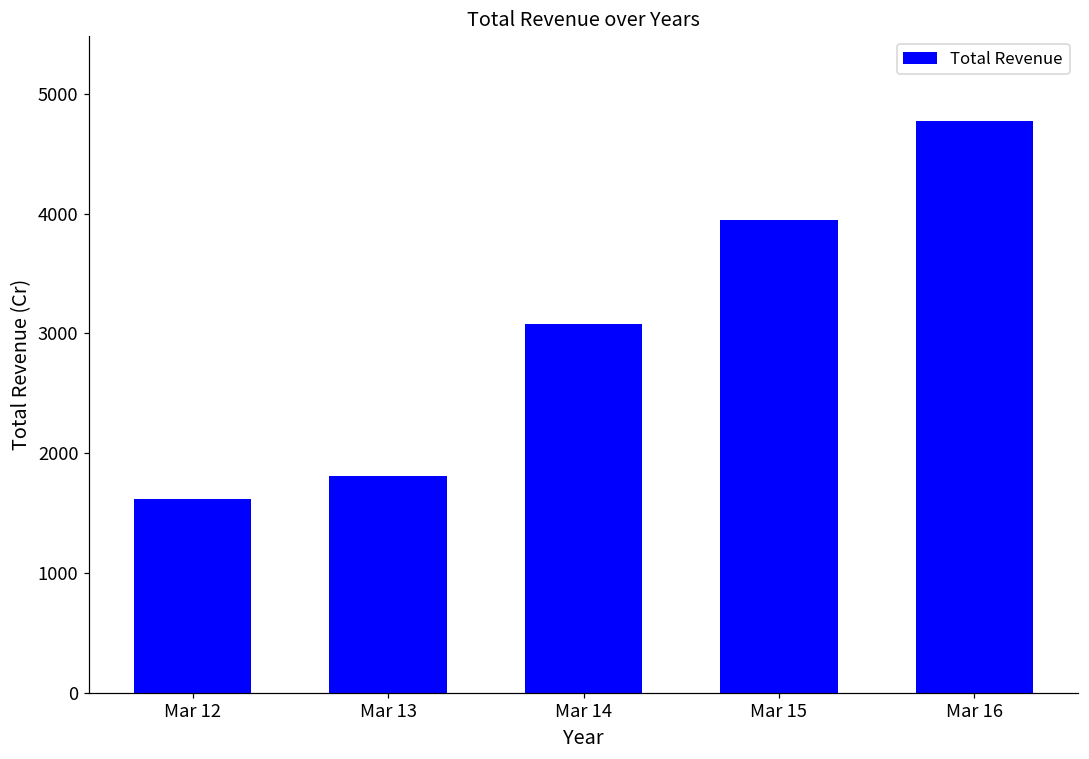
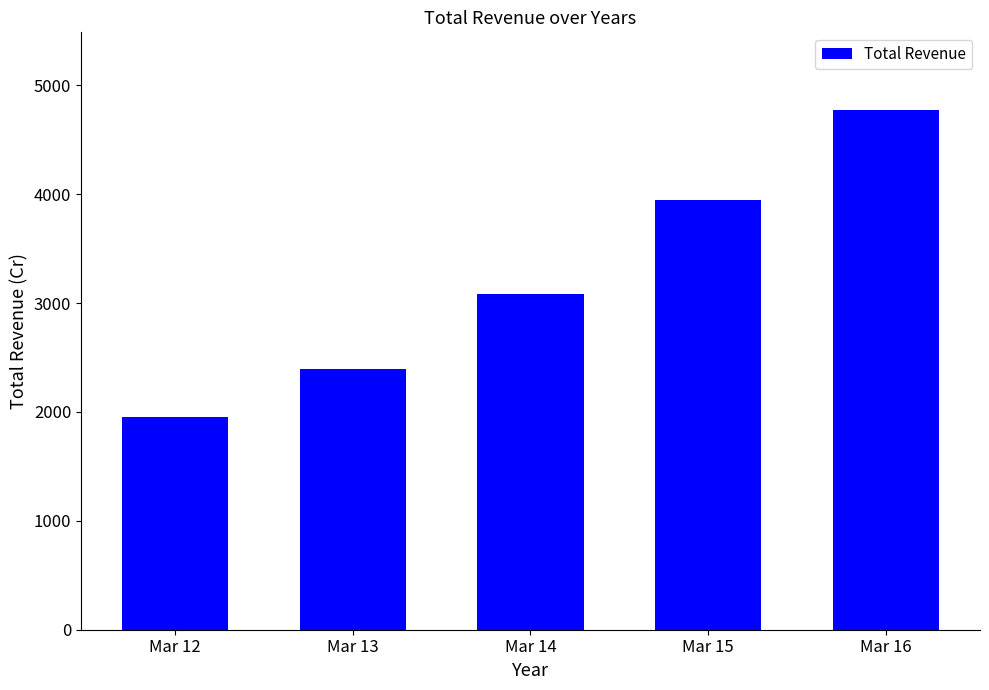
Mar 12: 1620 -> 1950
Mar 13: 1810 -> 2400
